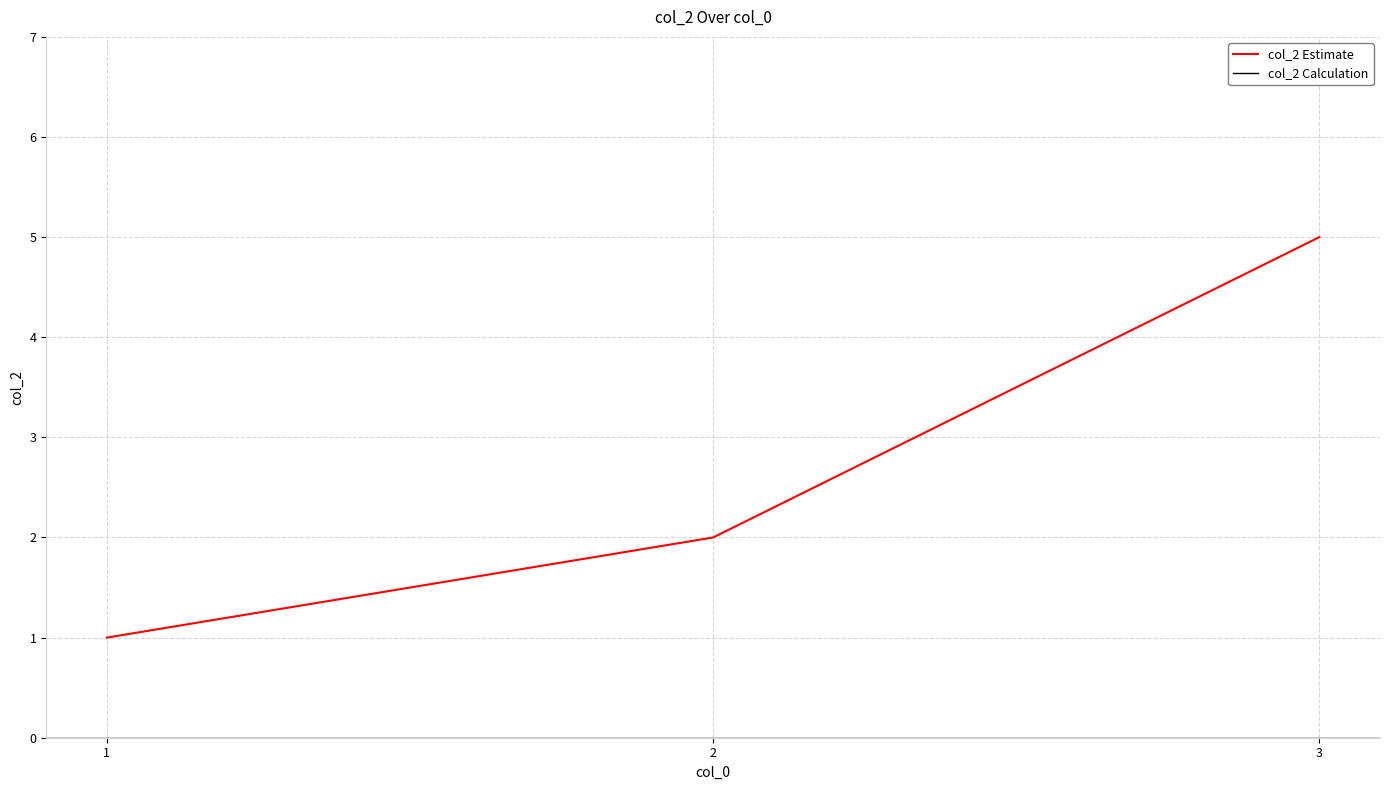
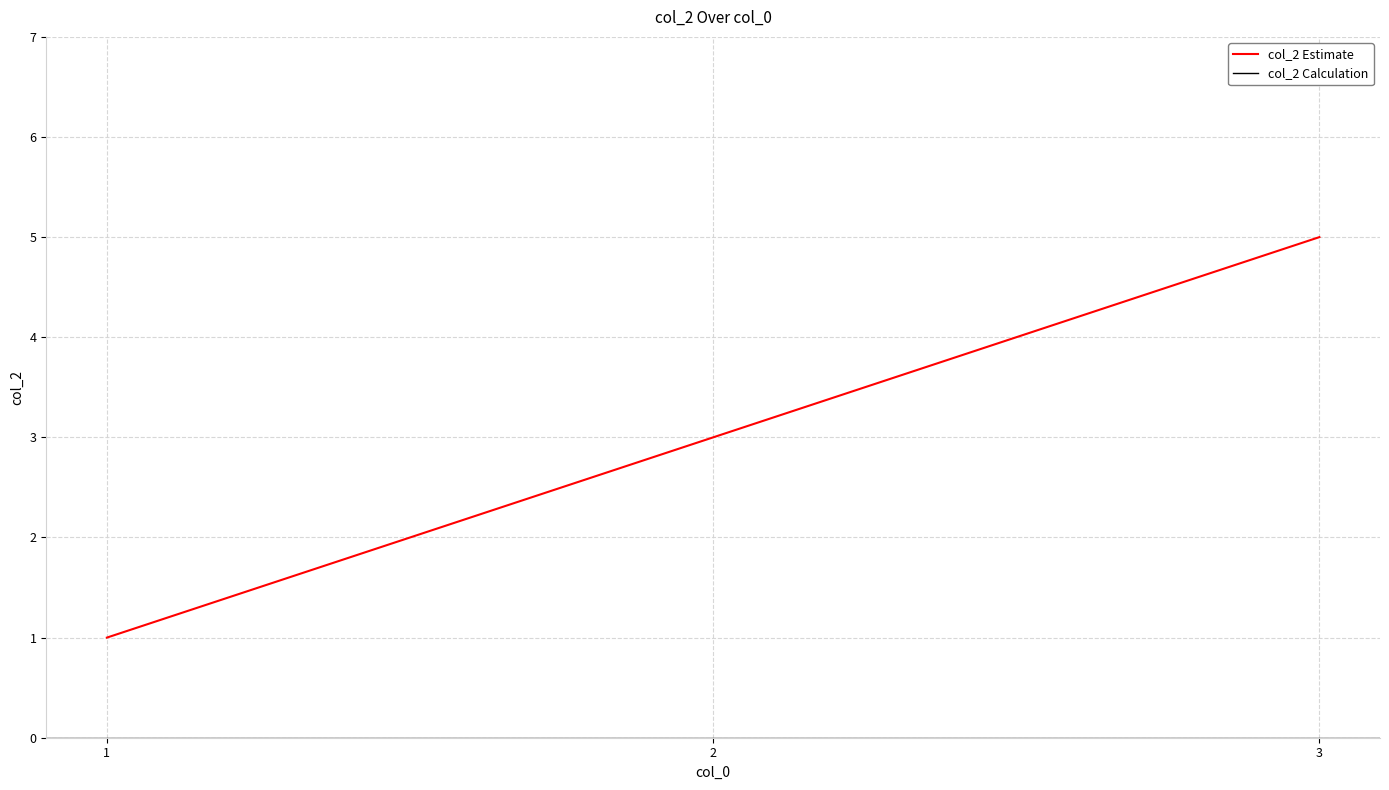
2: 2 -> 3
